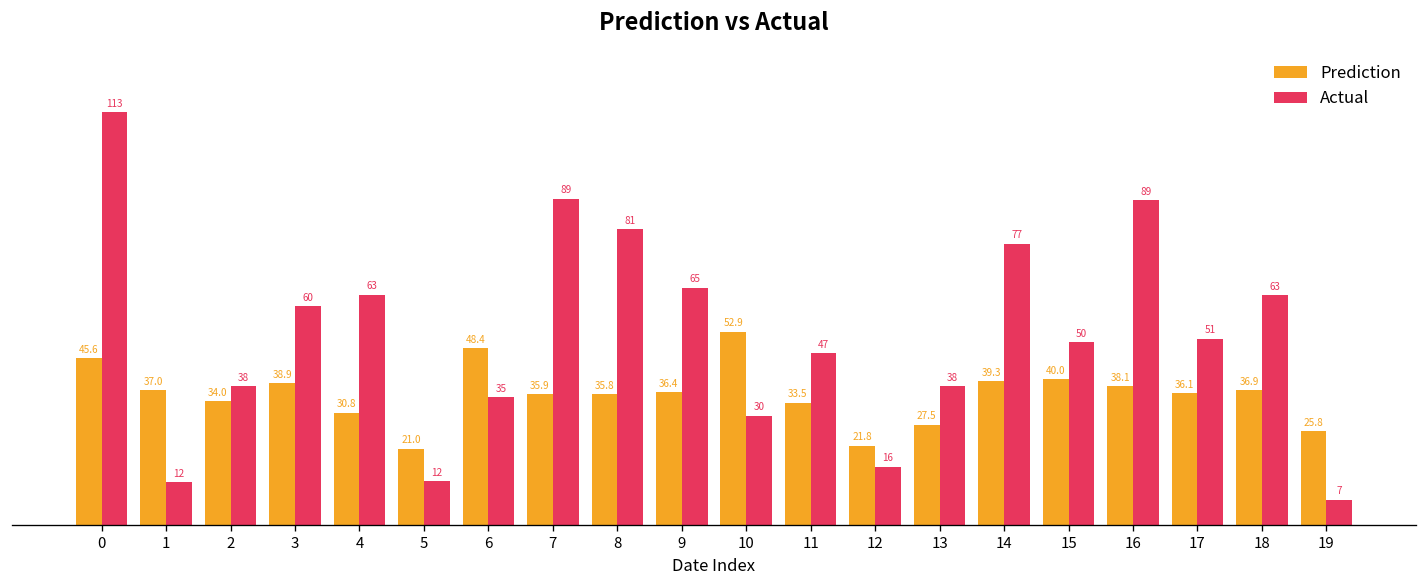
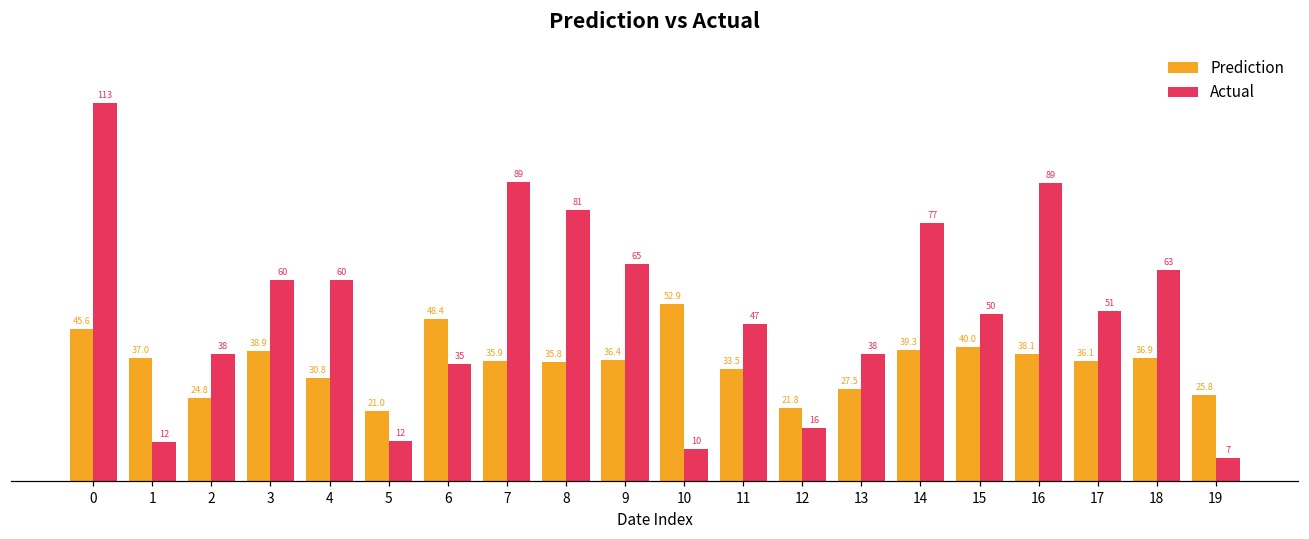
Prediction, 2: 34.0 -> 24.8
Actual, 4: 63 -> 60
Actual, 10: 30 -> 10
